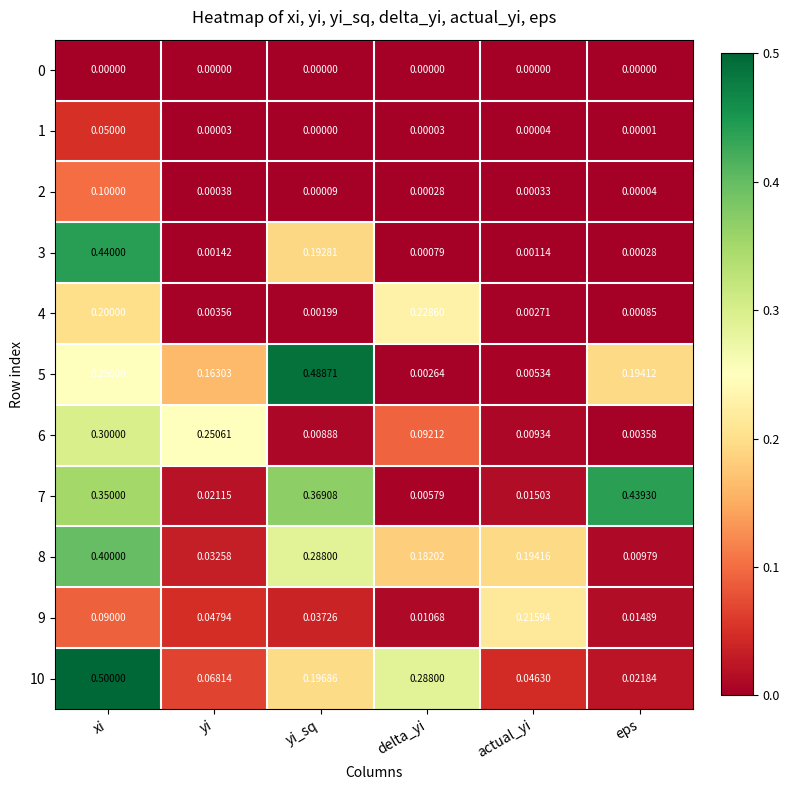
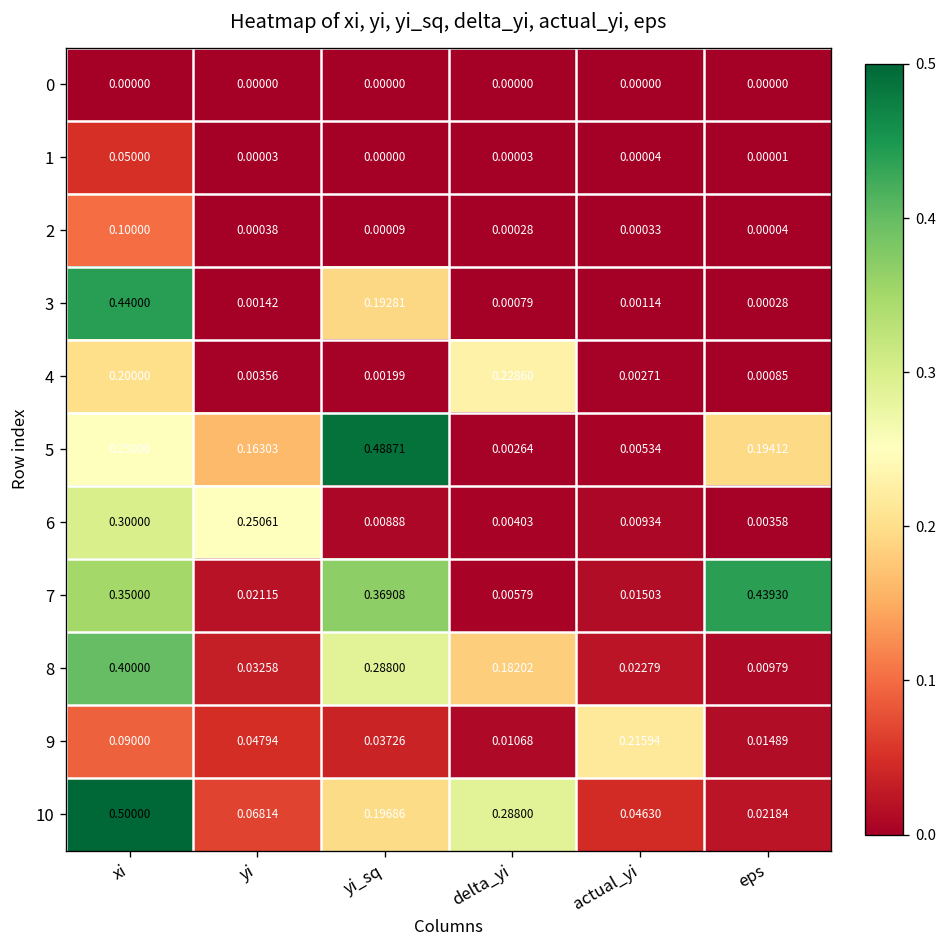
6, delta_yi: 0.09212 -> 0.00403
8, actual_yi: 0.19416 -> 0.02279
